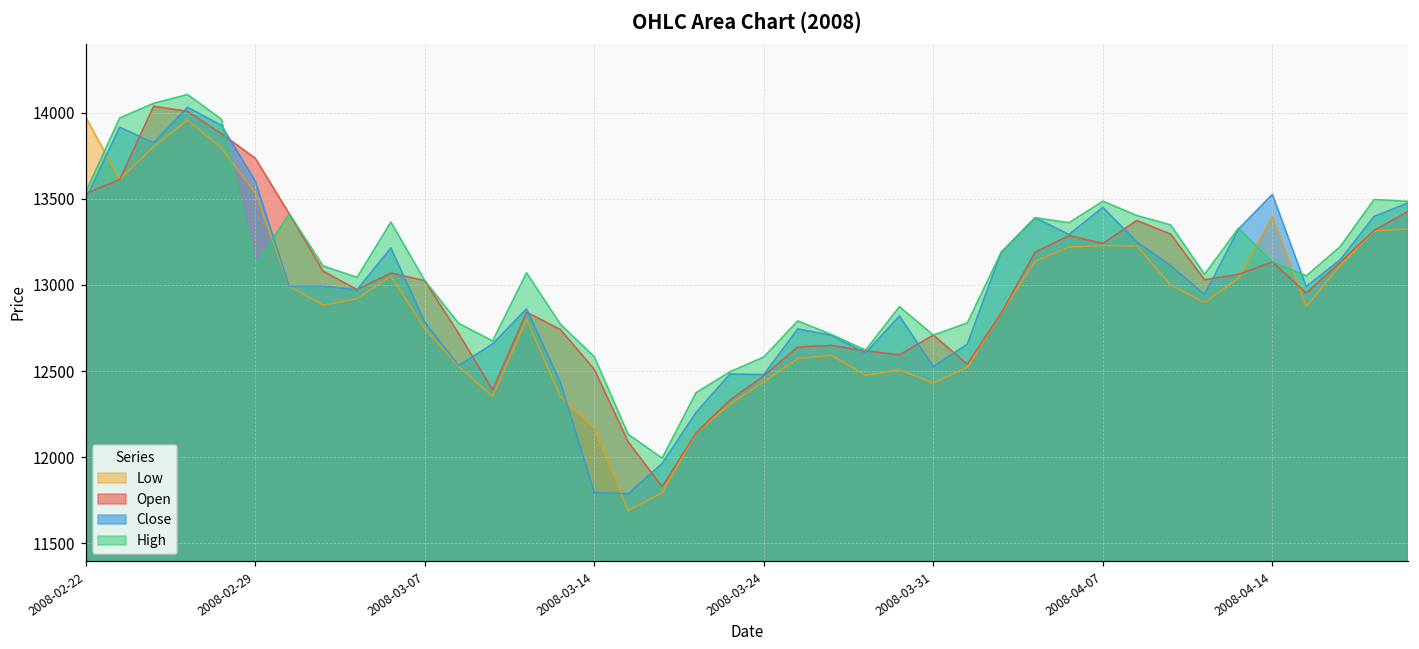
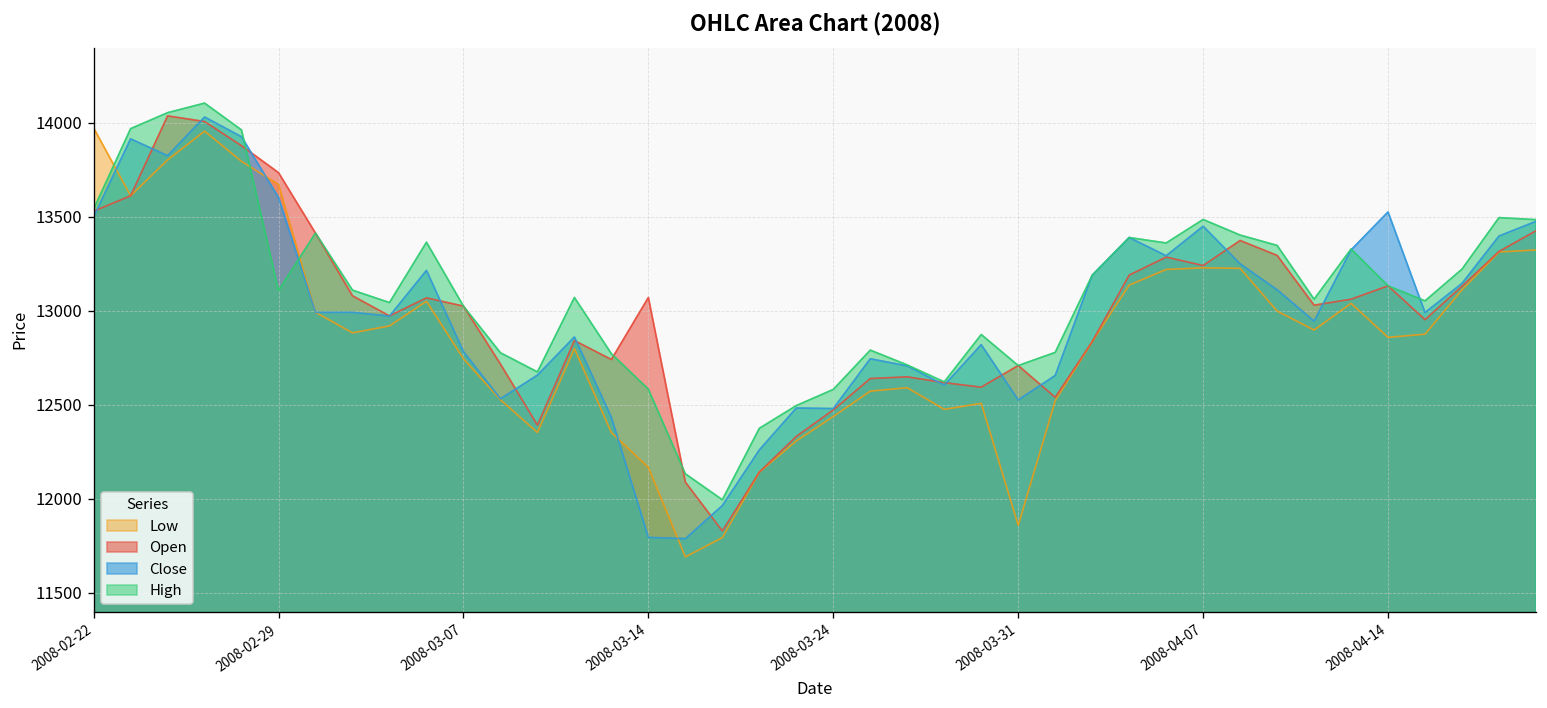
Low, 2008-02-29: 13530 -> 13670
Open, 2008-03-14: 12510 -> 13070
Low, 2008-03-31: 12430 -> 11860
Low, 2008-04-14: 13400 -> 12860
